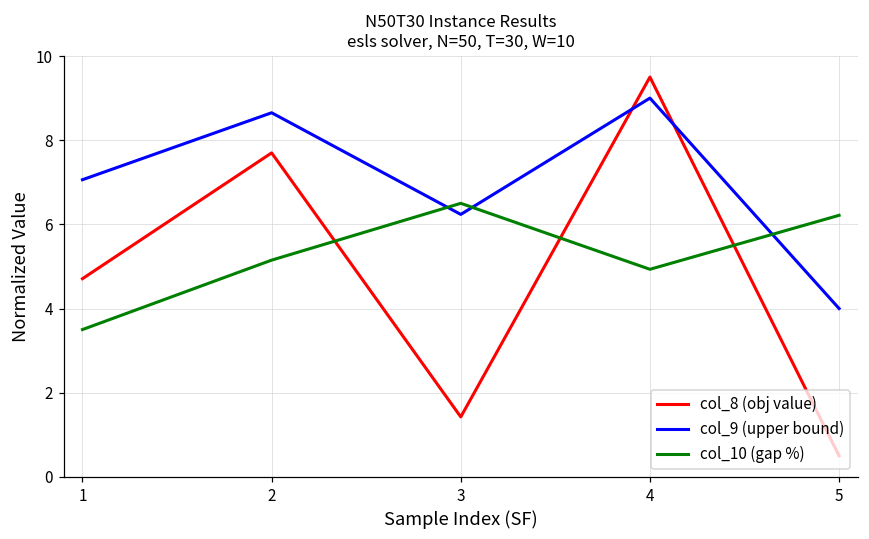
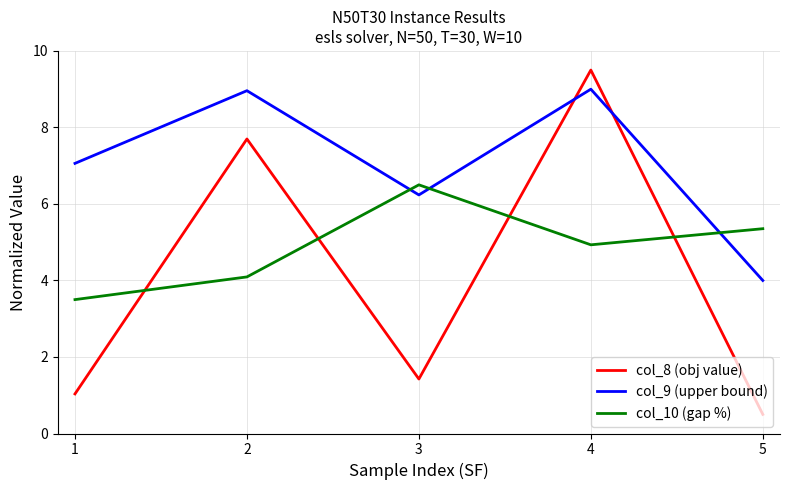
col_8 (obj value), 1: 4.7 -> 1.0
col_9 (upper bound), 2: 8.7 -> 9.0
col_10 (gap %), 2: 5.1 -> 4.1
col_10 (gap %), 5: 6.2 -> 5.4
